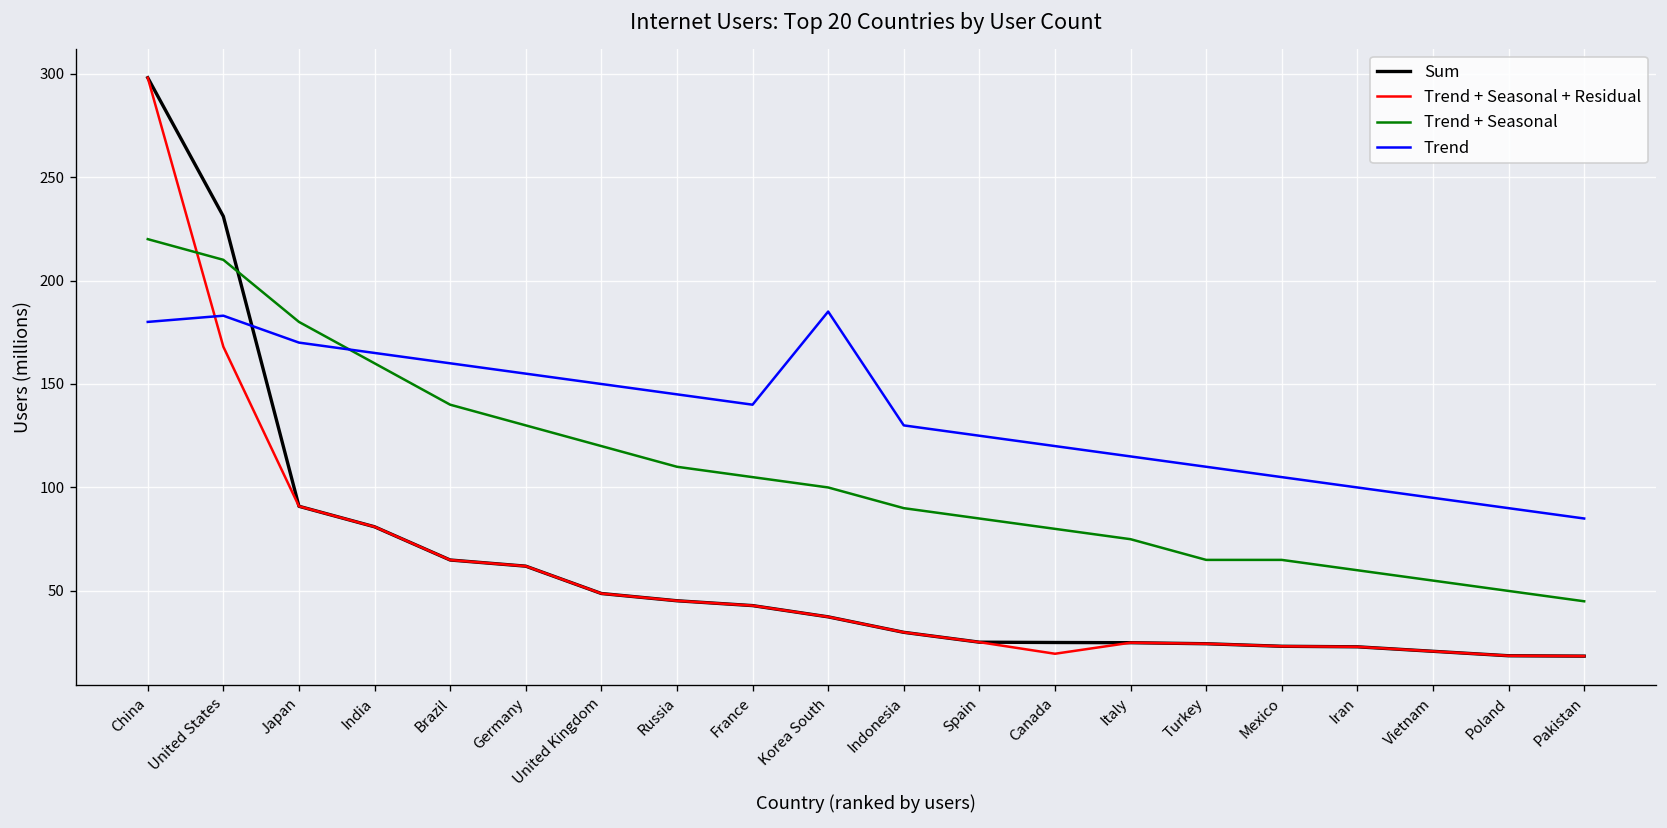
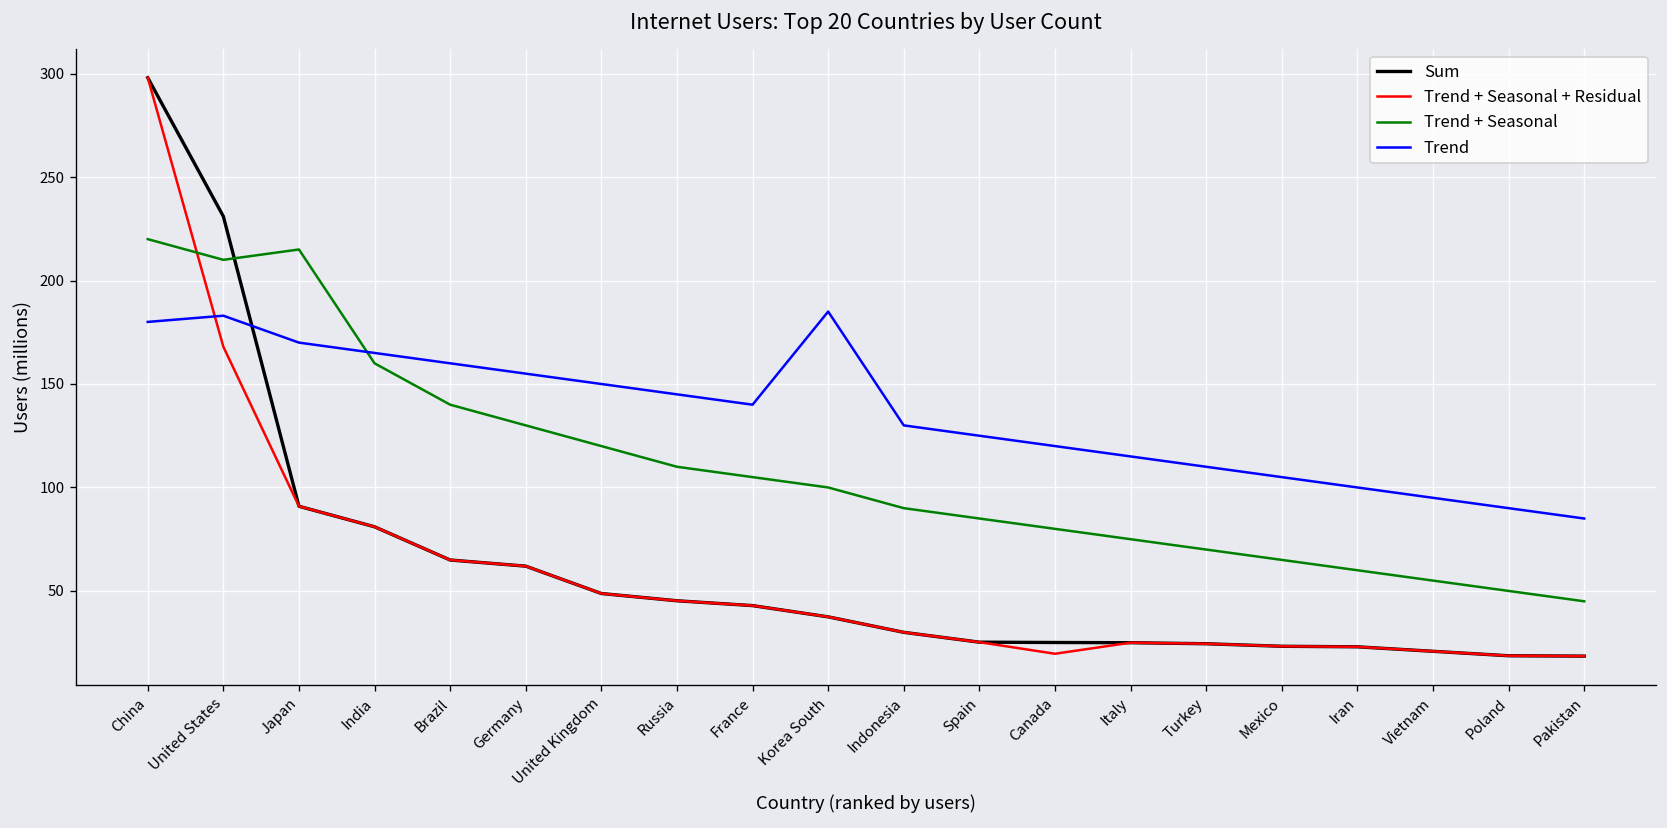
Trend + Seasonal, Japan: 180 -> 215
Trend + Seasonal, Turkey: 65 -> 70
